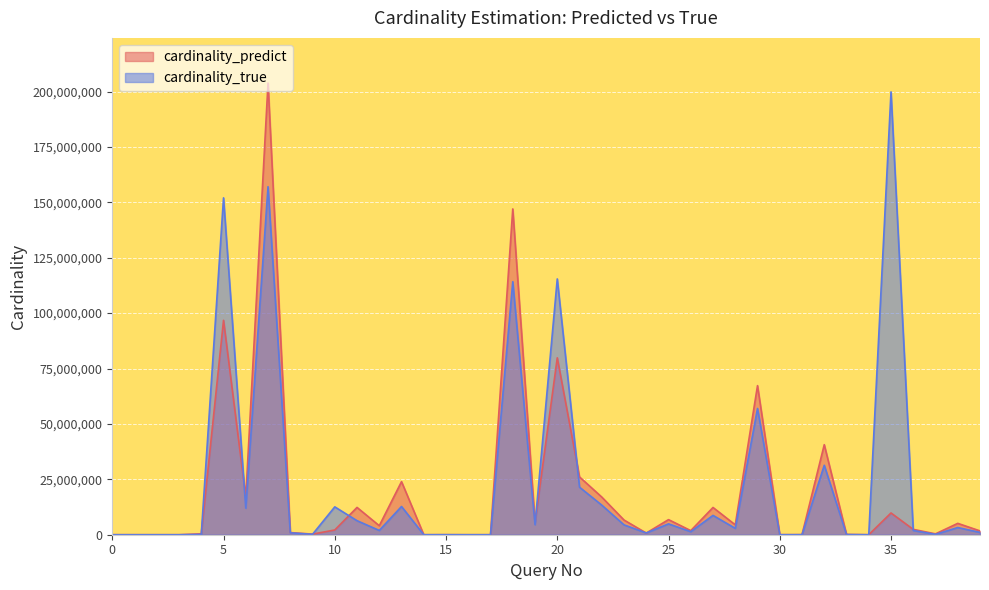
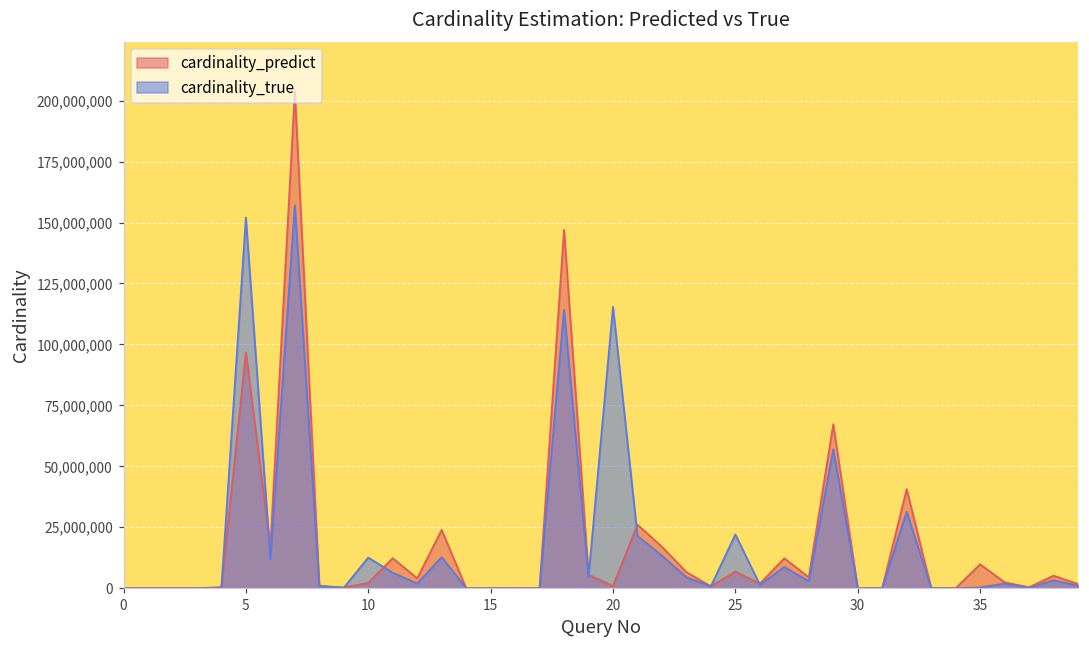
cardinality_predict, 20: 80,000,000 -> 1,000,000
cardinality_true, 25: 5,000,000 -> 22,000,000
cardinality_true, 35: 200,000,000 -> 0
